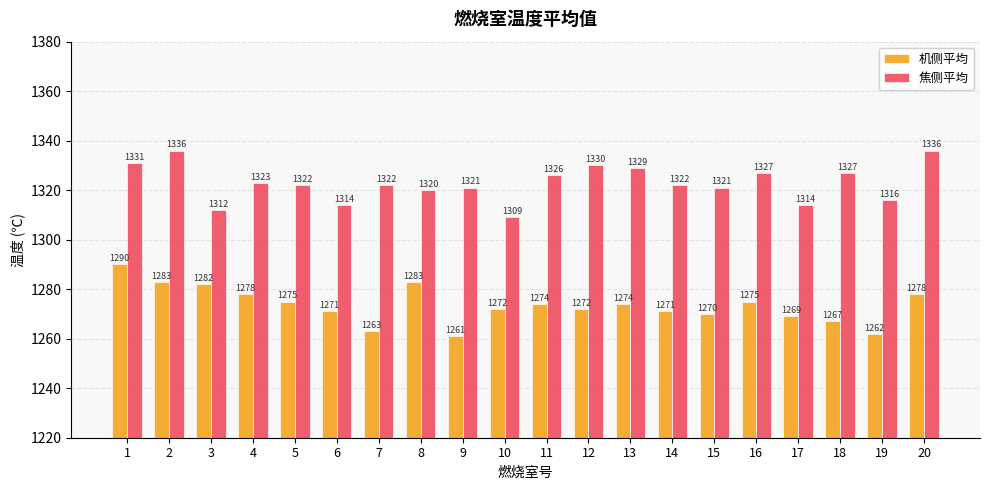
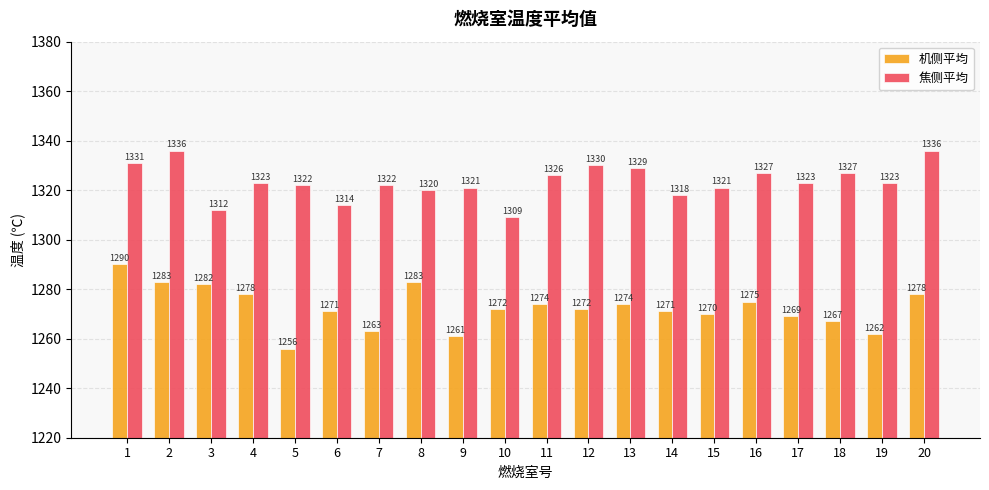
机侧平均, 5: 1275 -> 1256
焦侧平均, 14: 1322 -> 1318
焦侧平均, 17: 1314 -> 1323
焦侧平均, 19: 1316 -> 1323
